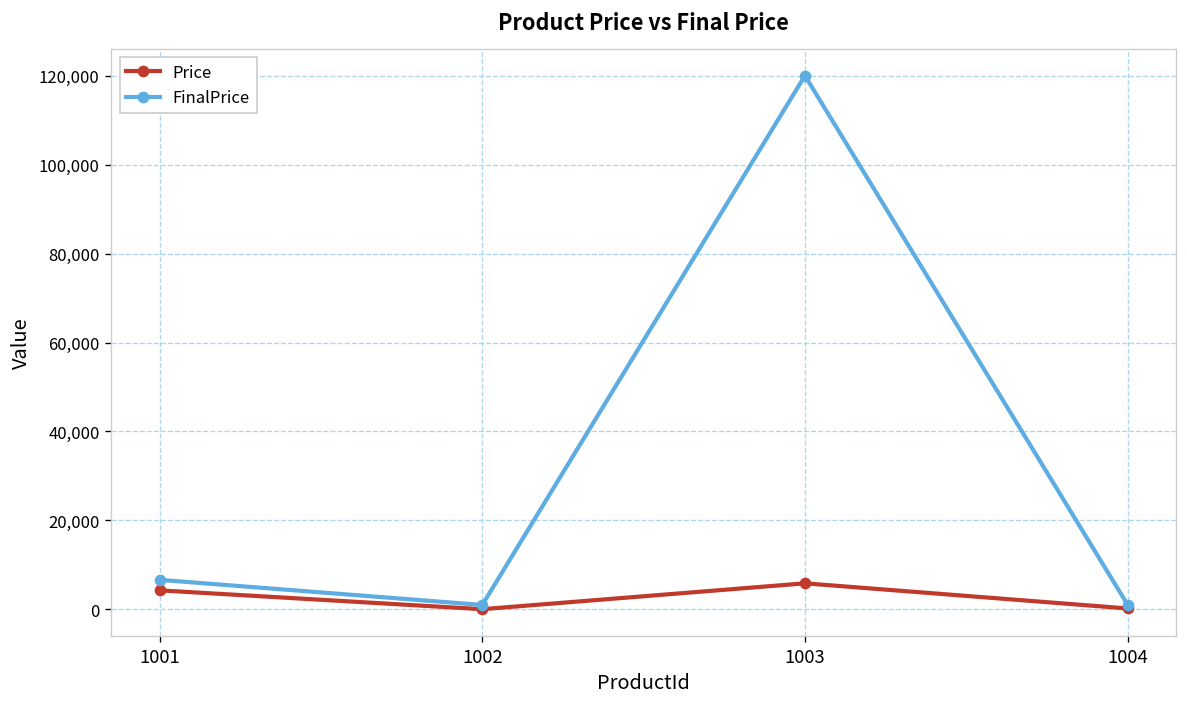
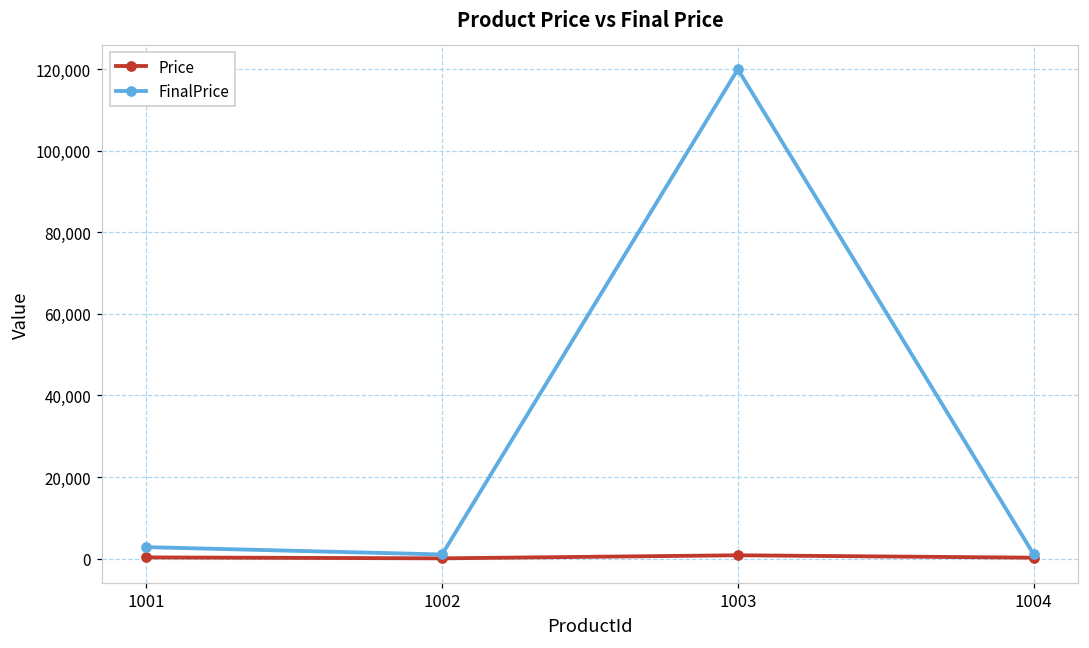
Price, 1001: 4,000 -> 0
FinalPrice, 1001: 7,000 -> 3,000
Price, 1003: 6,000 -> 1,000
